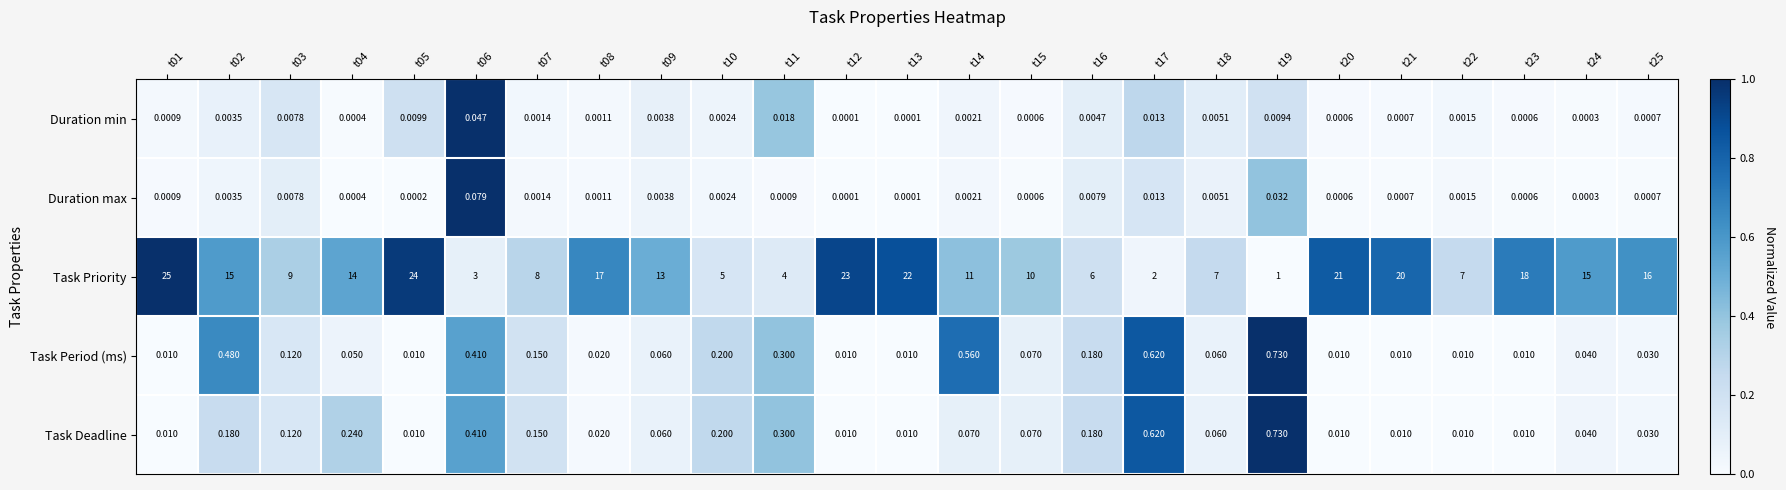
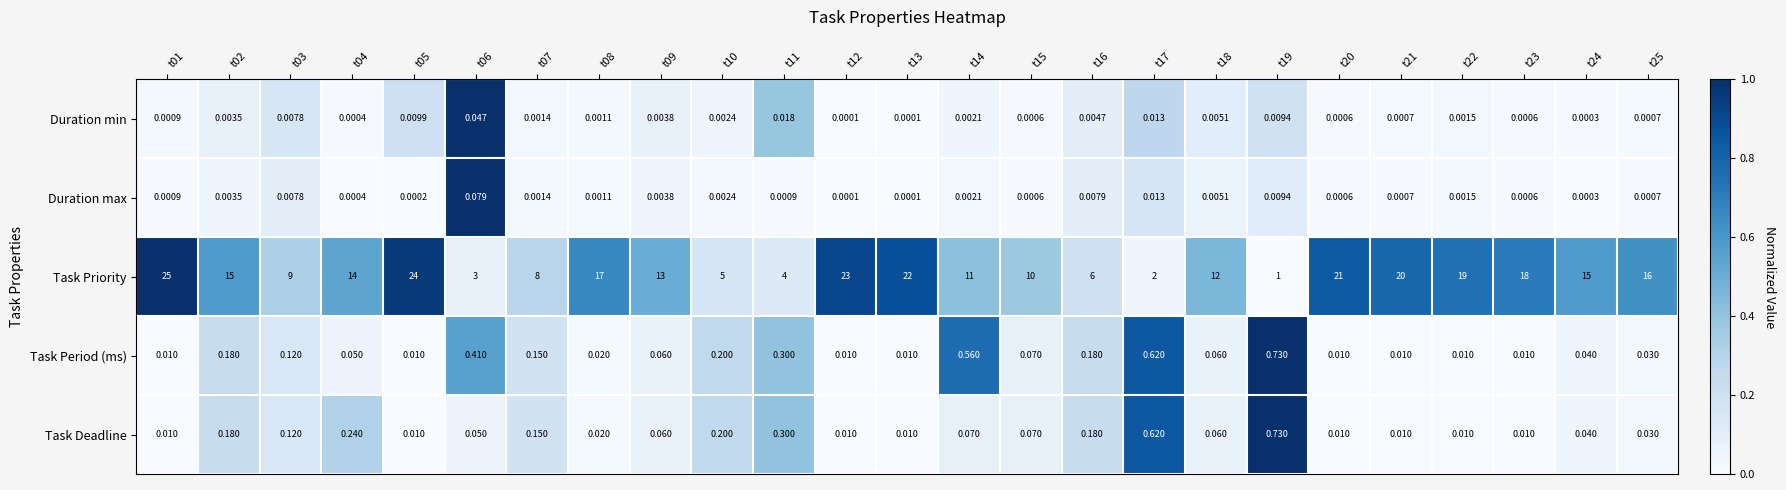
Duration max, t19: 0.032 -> 0.0094
Task Priority, t18: 7 -> 12
Task Priority, t22: 7 -> 19
Task Period (ms), t02: 0.480 -> 0.180
Task Deadline, t06: 0.410 -> 0.050
